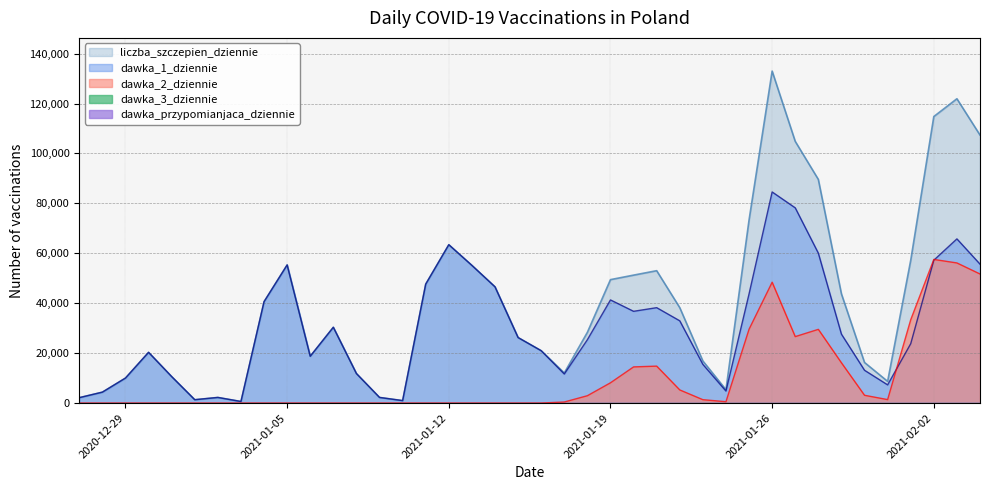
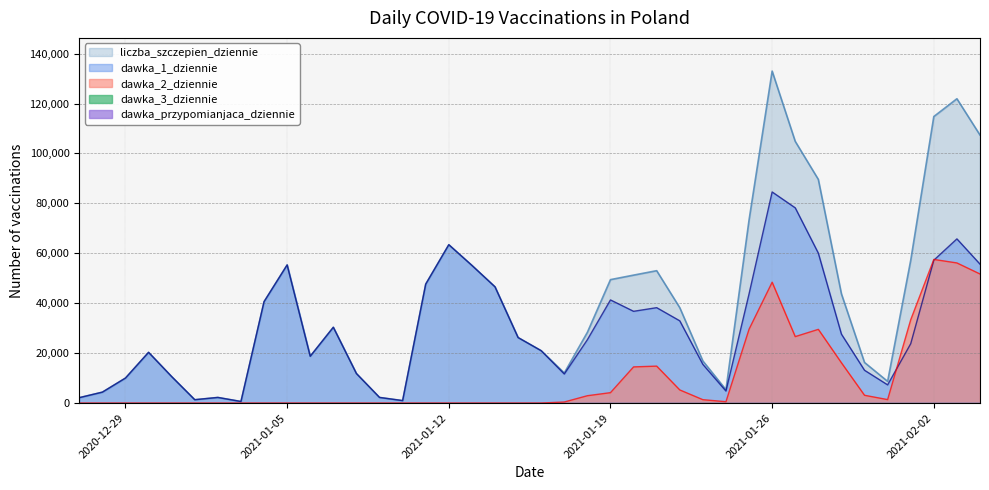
dawka_2_dziennie, 2021-01-19: 8,000 -> 4,000
